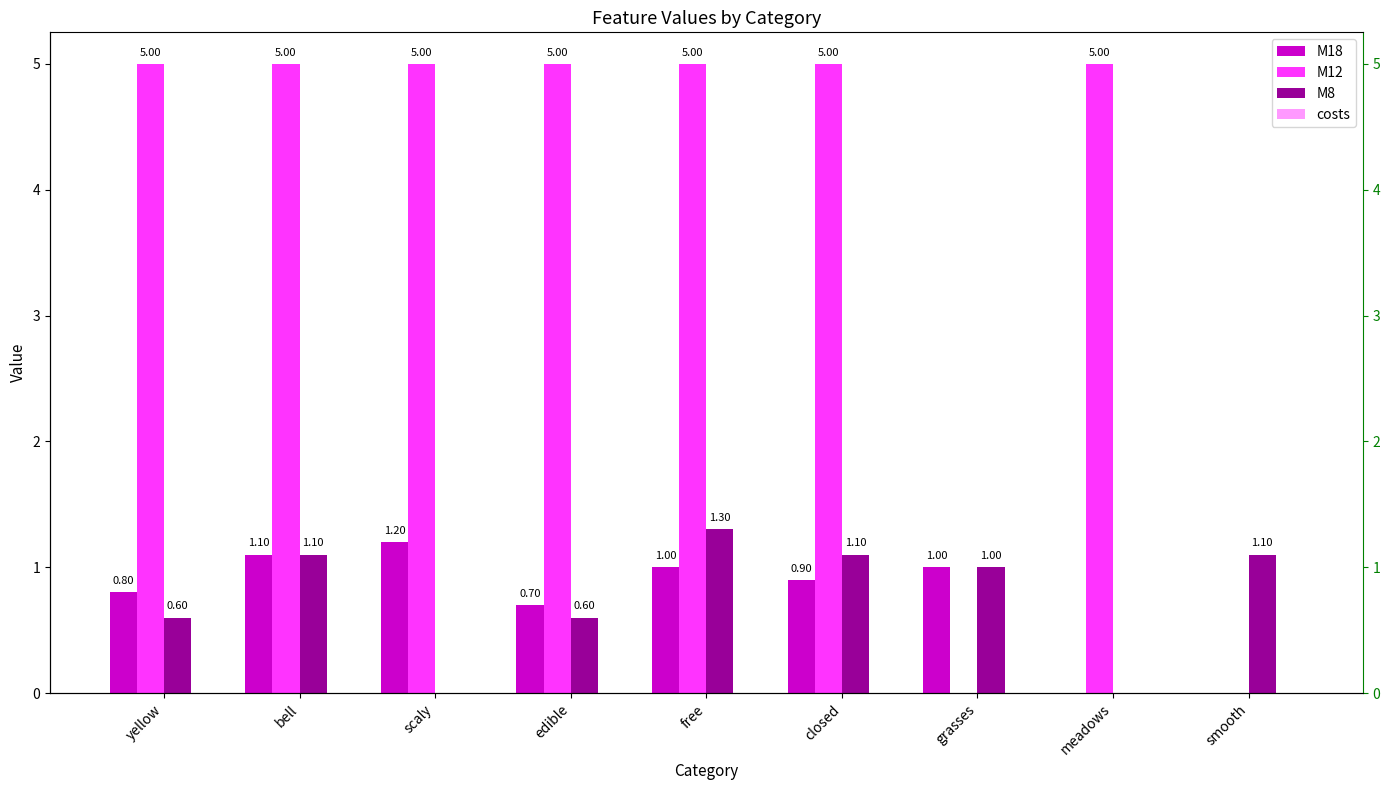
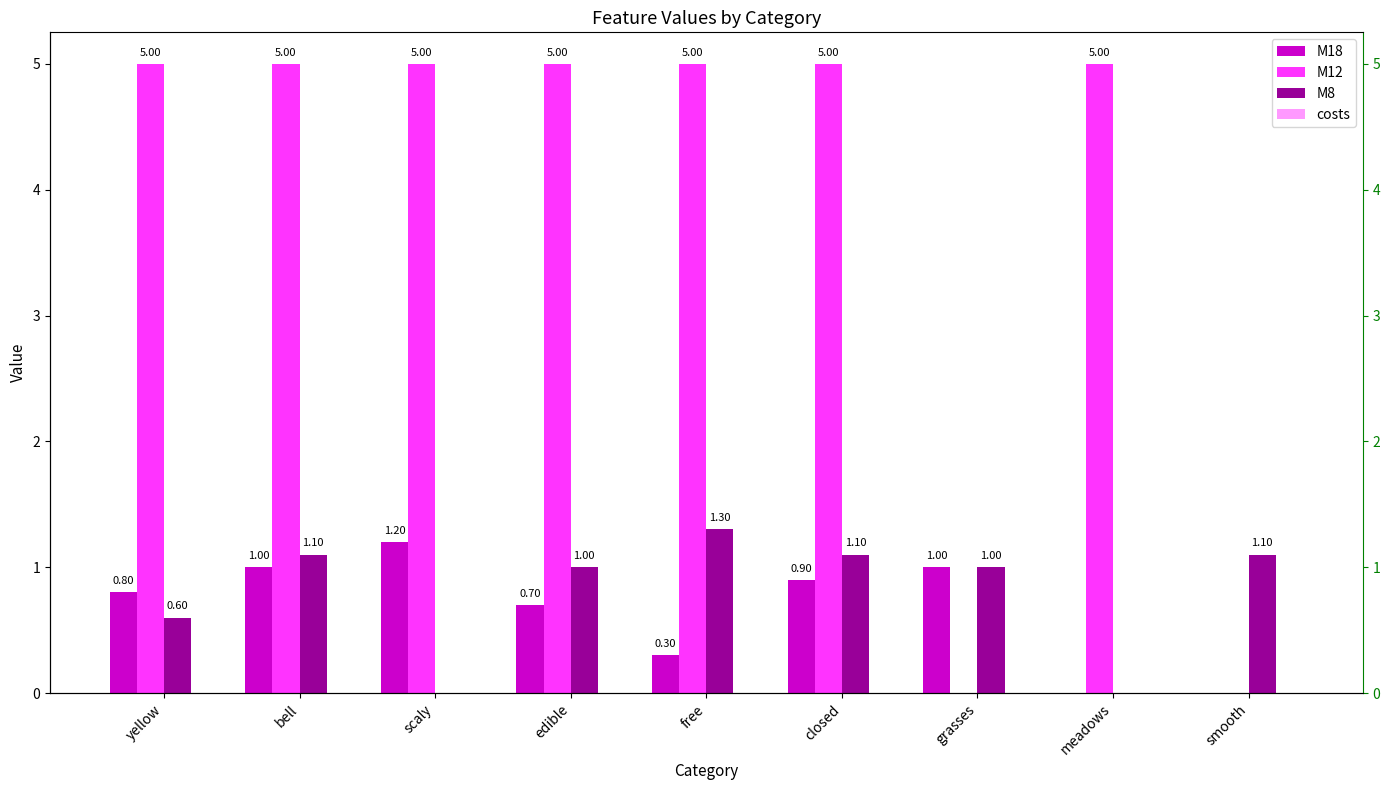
M18, bell: 1.10 -> 1.00
M8, edible: 0.60 -> 1.00
M18, free: 1.00 -> 0.30
